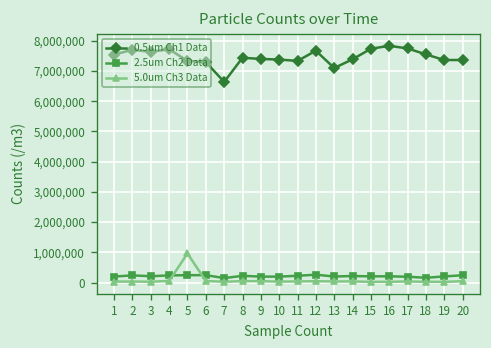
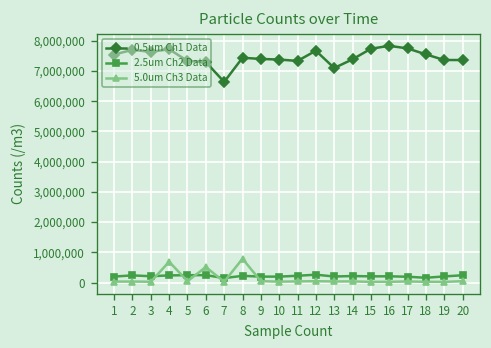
5.0um Ch3 Data, 4: 100,000 -> 700,000
5.0um Ch3 Data, 5: 1,000,000 -> 0
5.0um Ch3 Data, 6: 0 -> 500,000
5.0um Ch3 Data, 8: 0 -> 800,000
